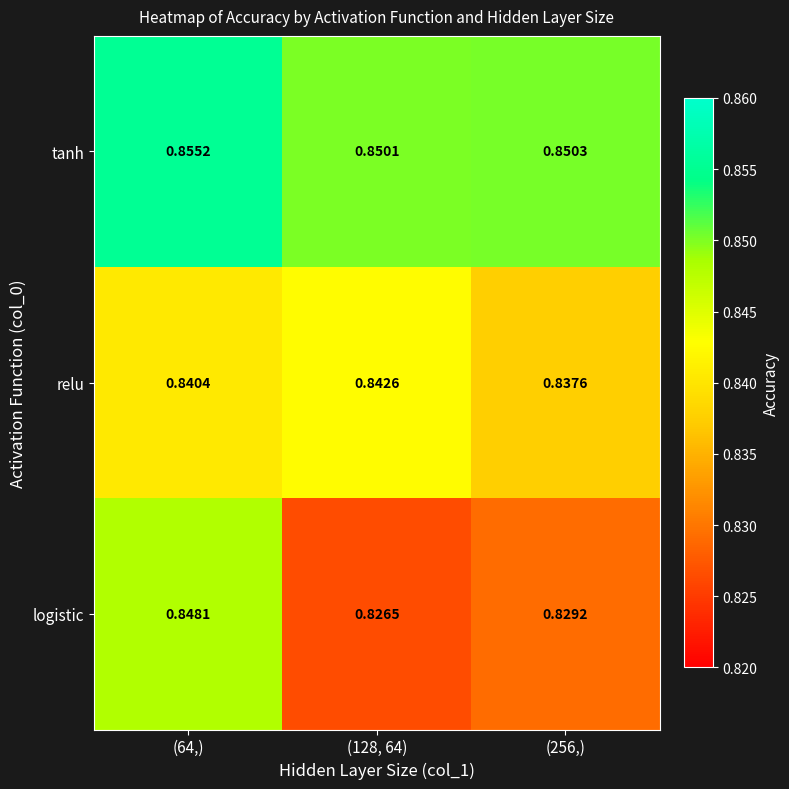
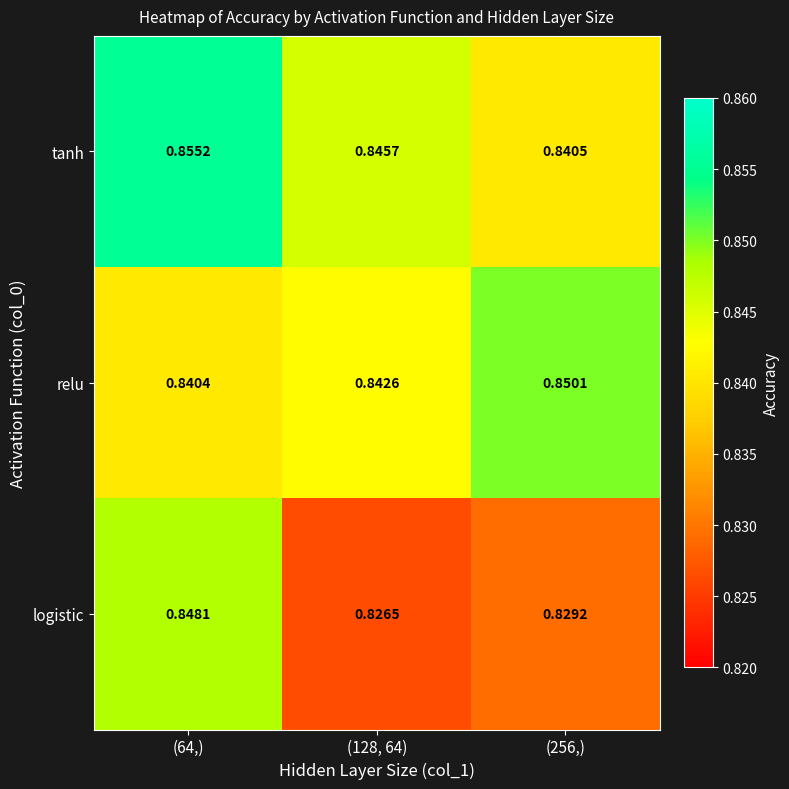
tanh, (128, 64): 0.8501 -> 0.8457
tanh, (256,): 0.8503 -> 0.8405
relu, (256,): 0.8376 -> 0.8501
